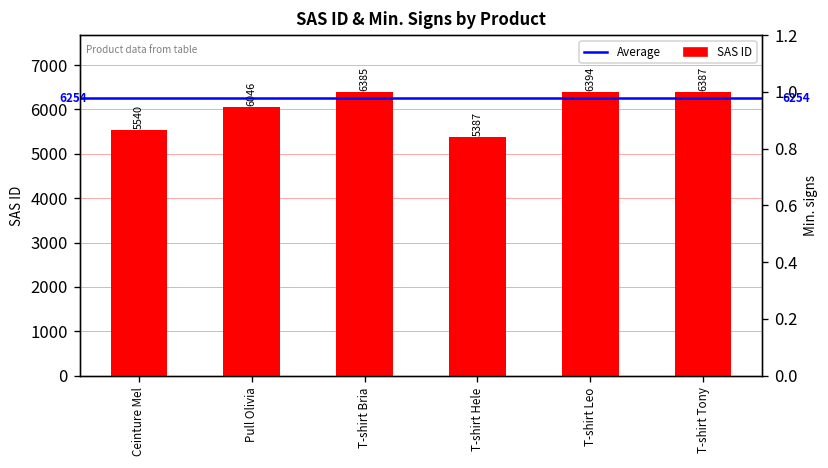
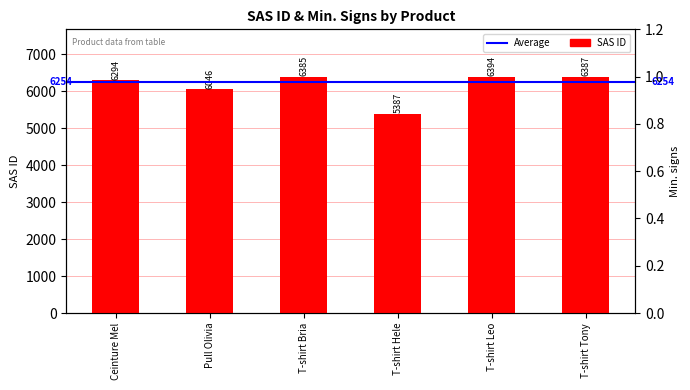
Ceinture Mel: 5540 -> 6294
